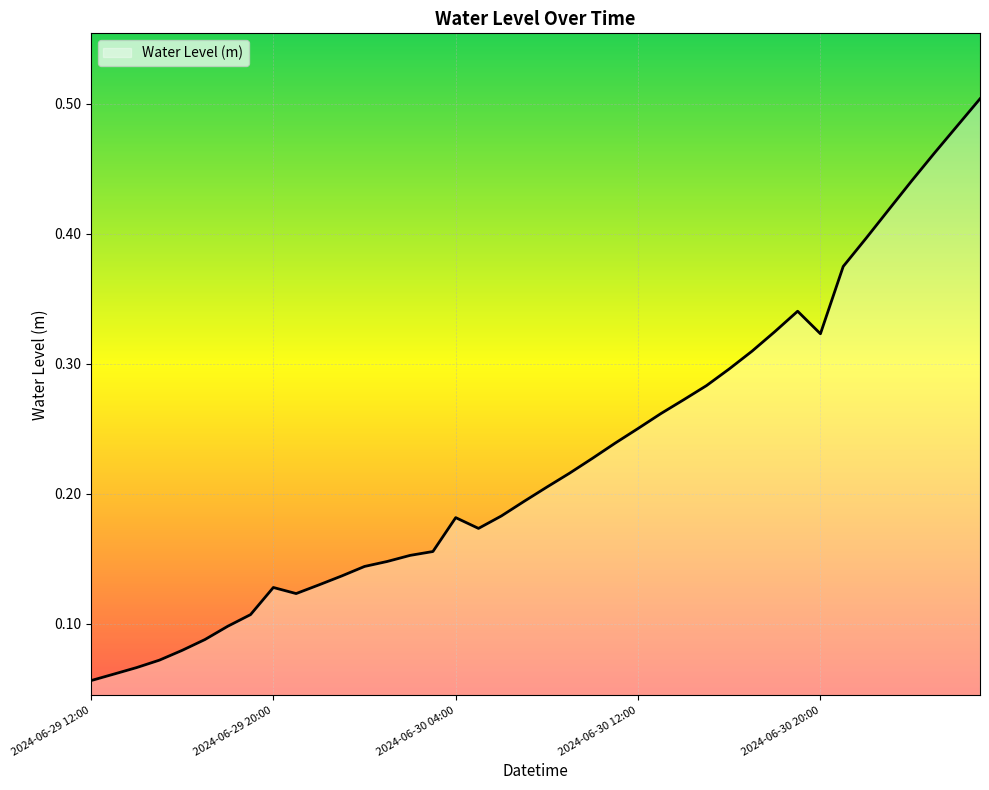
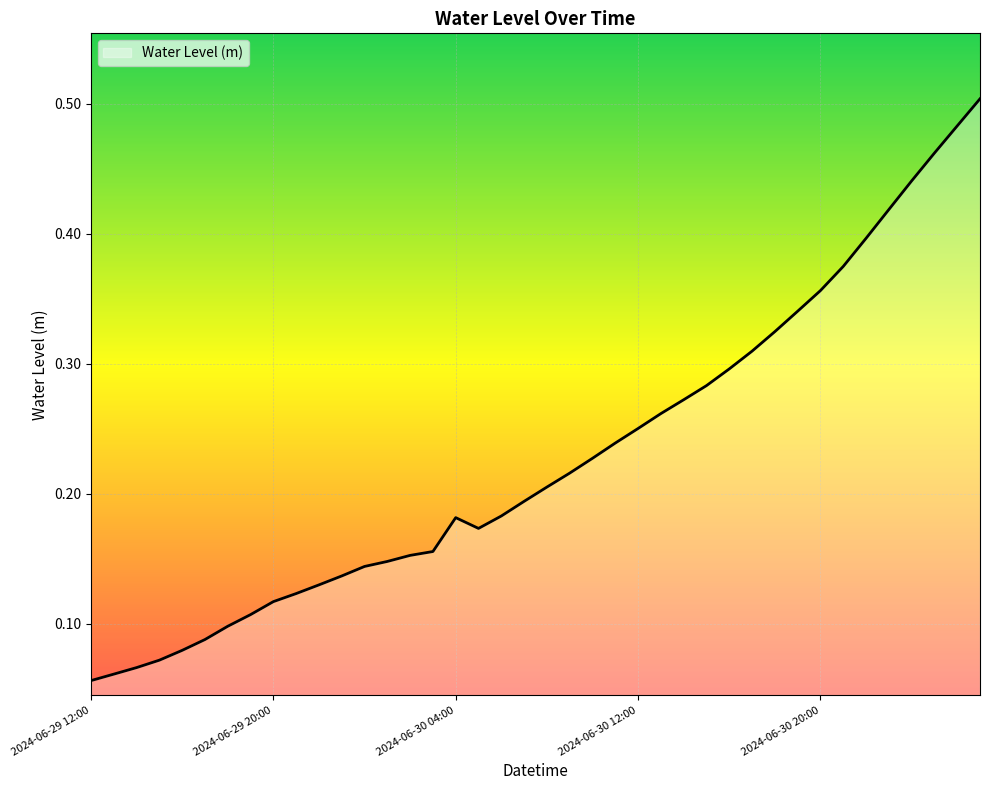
2024-06-29 20:00: 0.128 -> 0.117
2024-06-30 20:00: 0.323 -> 0.356
